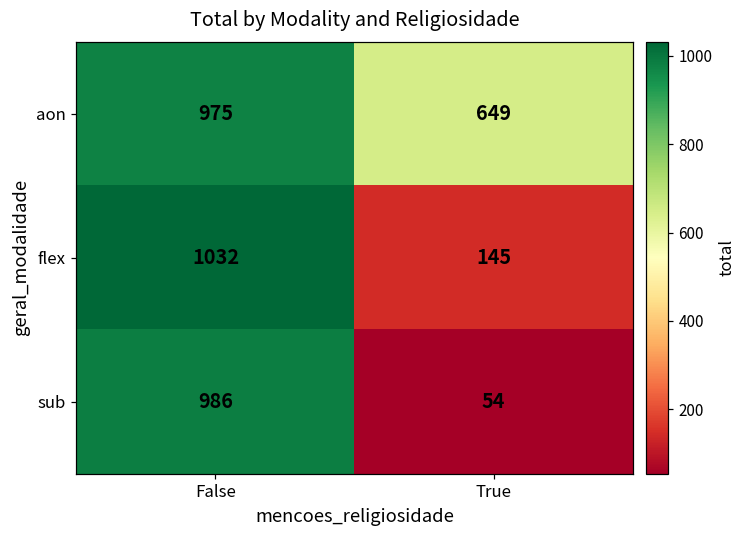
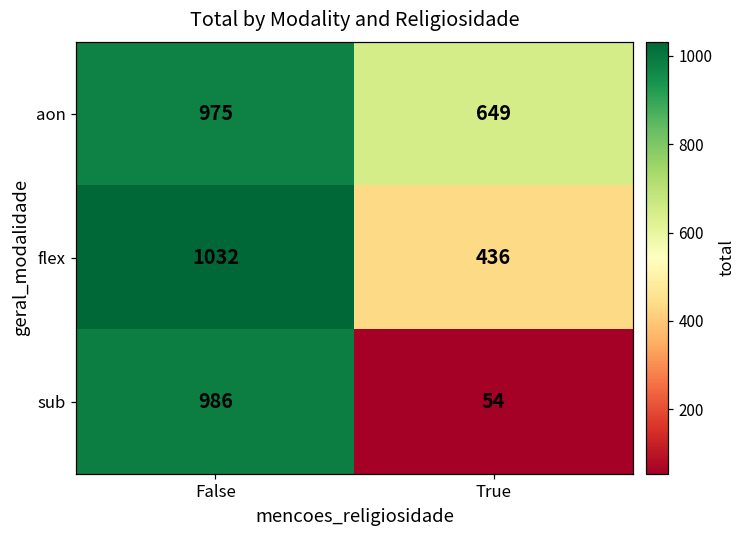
flex, True: 145 -> 436
